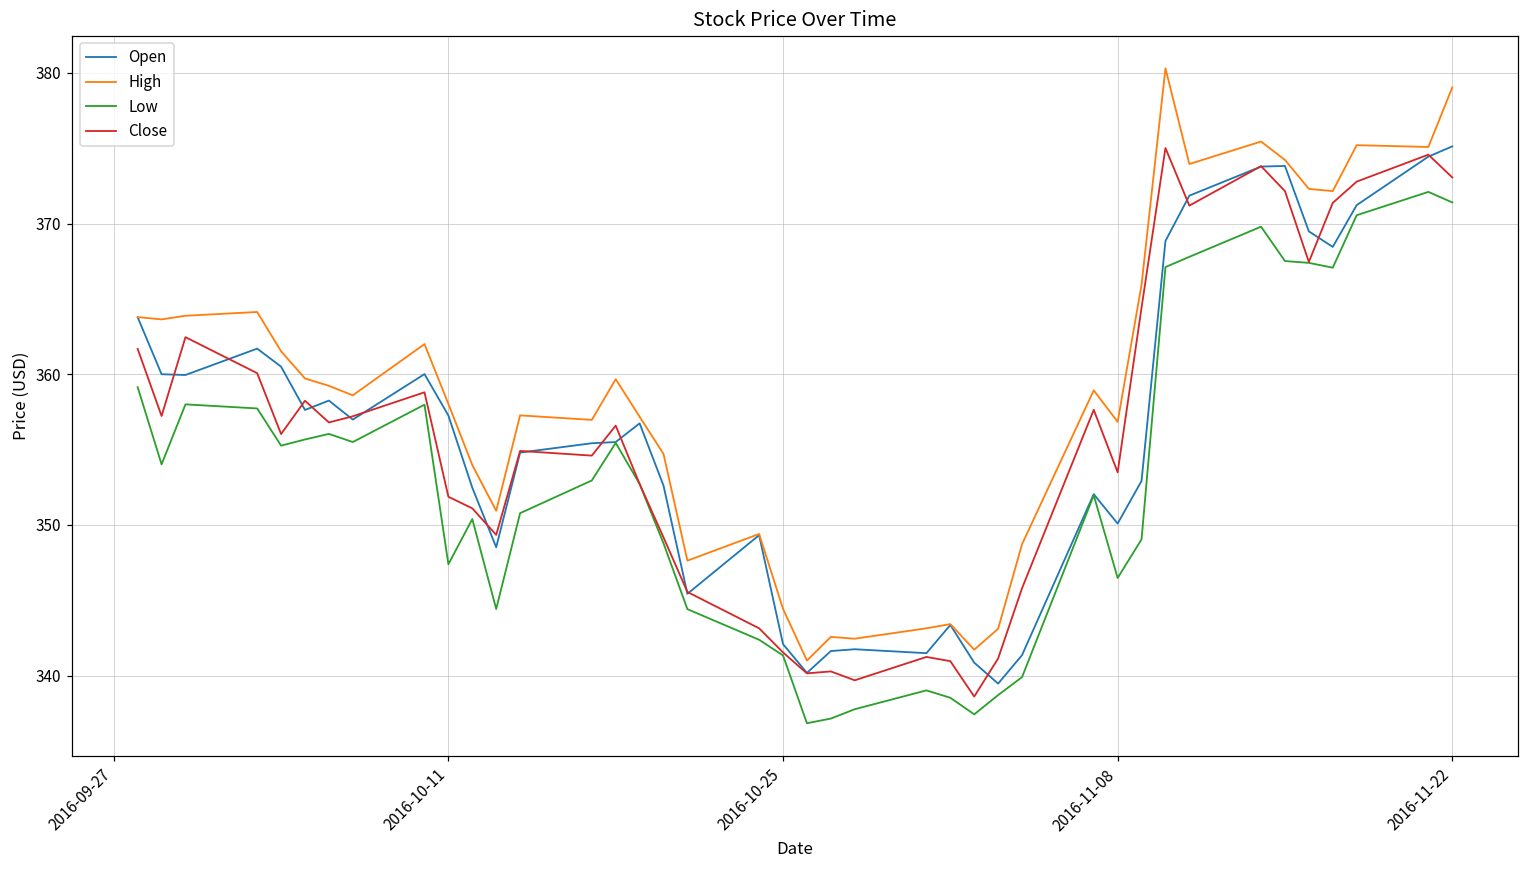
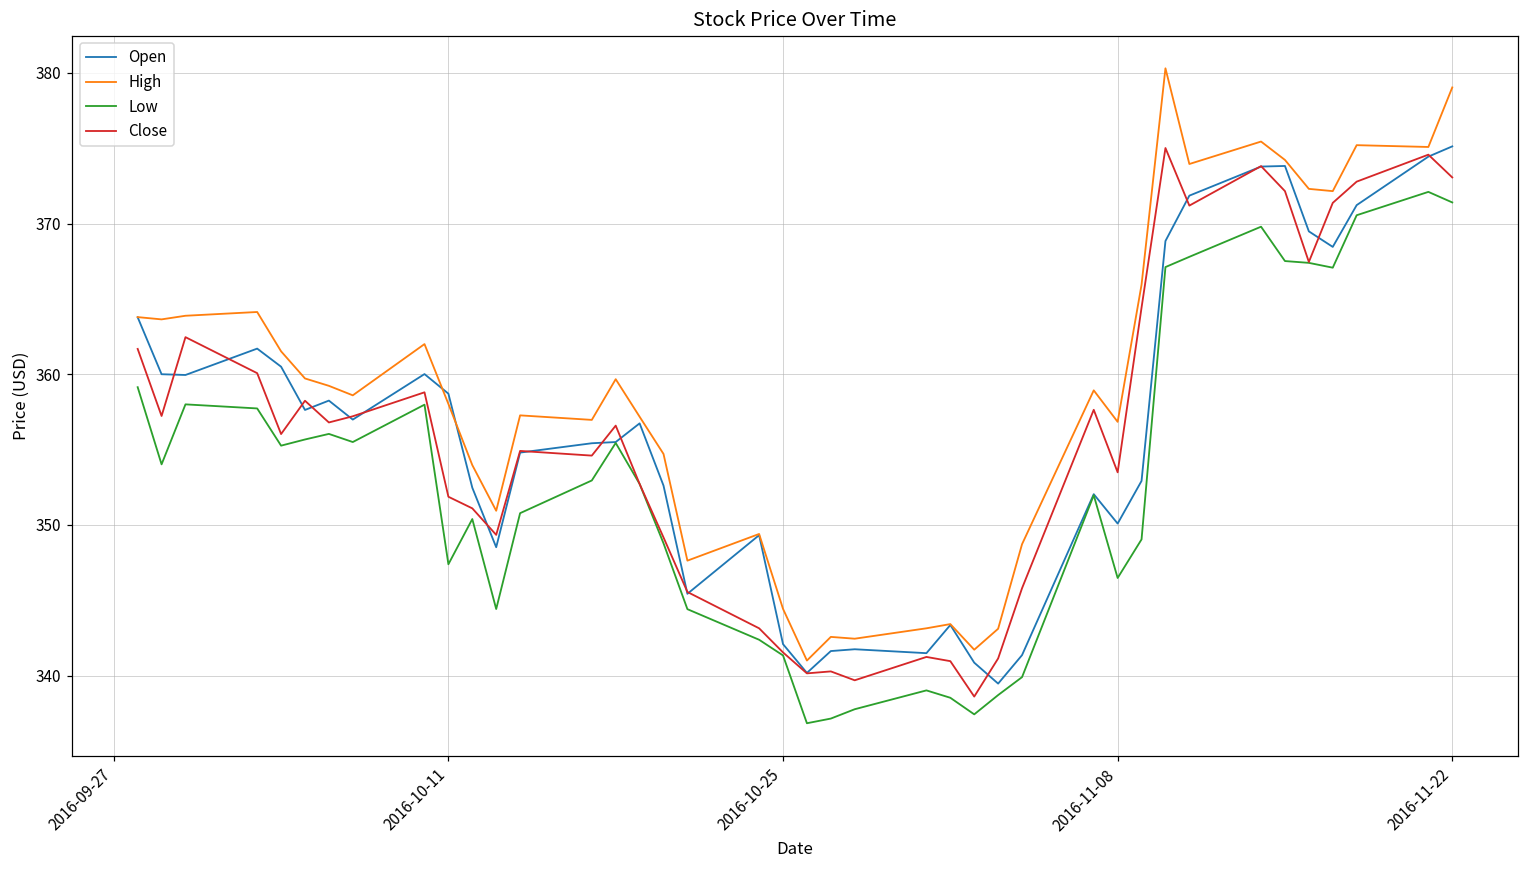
Open, 2016-10-11: 357.3 -> 358.7
